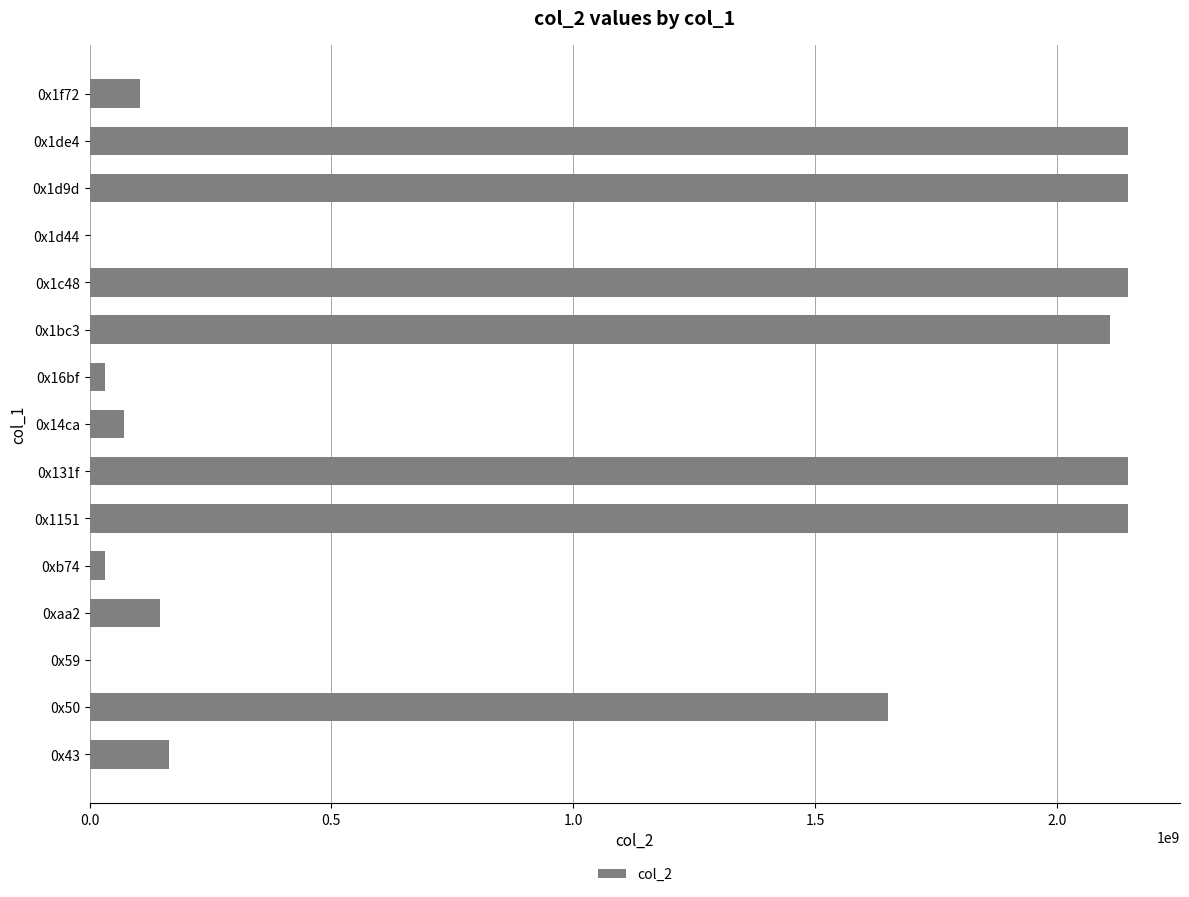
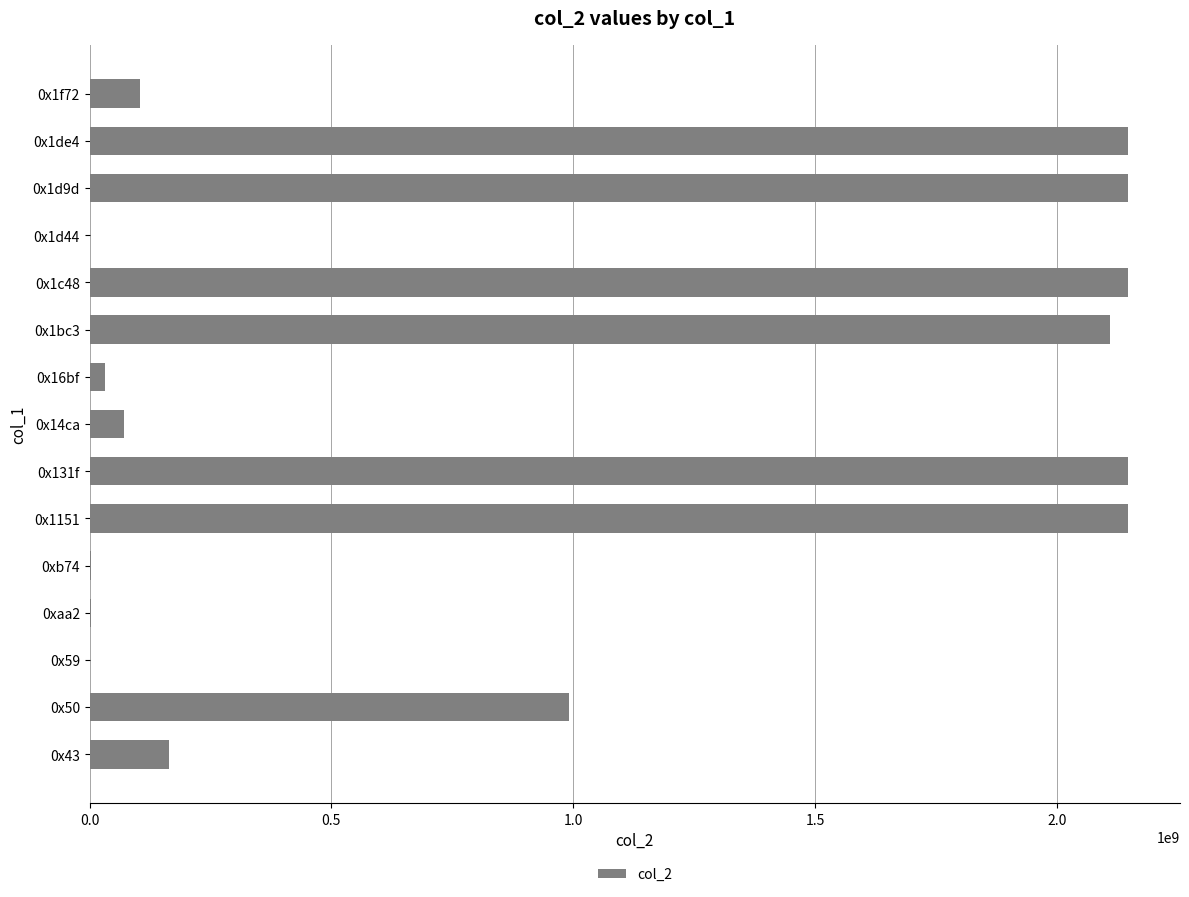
0xb74: 30000000 -> 0
0xaa2: 150000000 -> 0
0x50: 1650000000 -> 990000000
